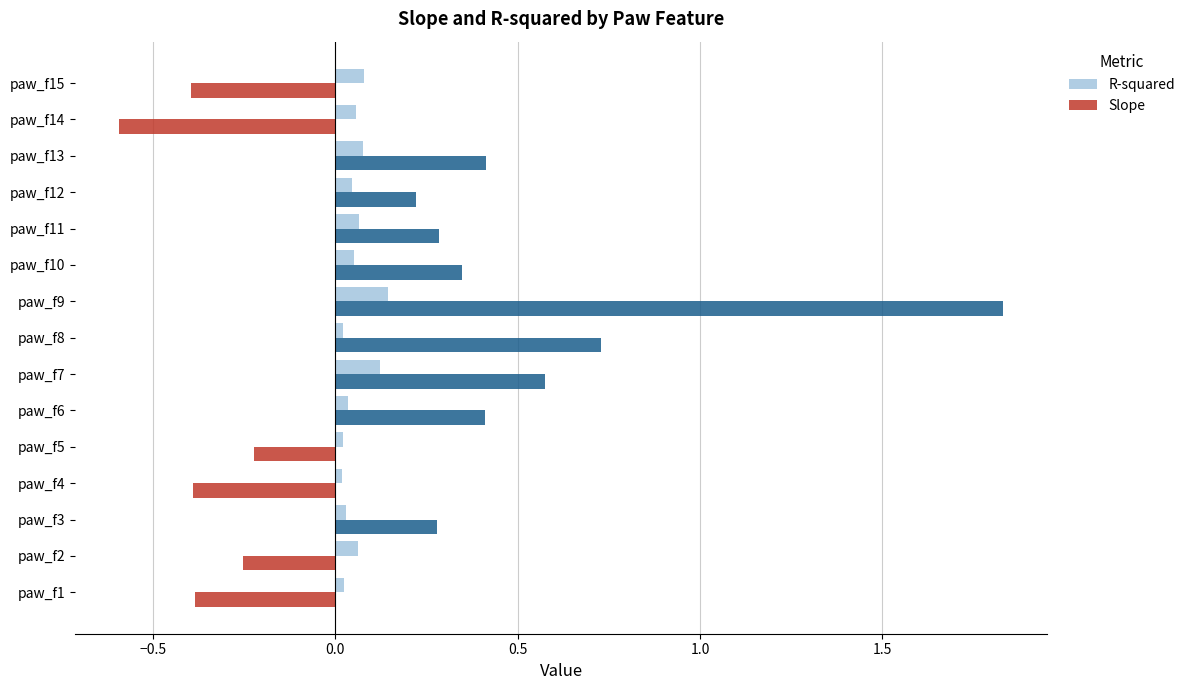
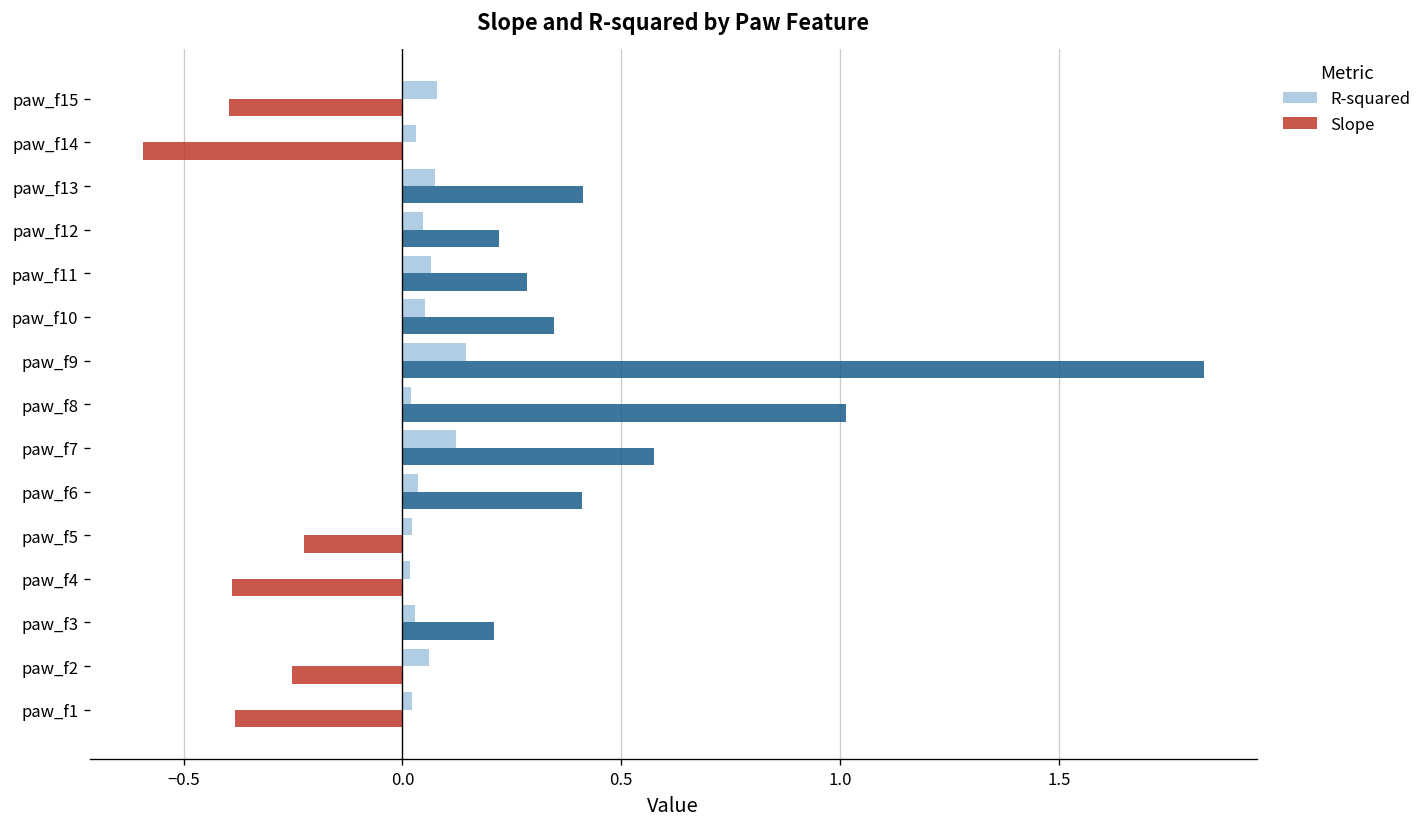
R-squared, paw_f14: 0.06 -> 0.03
Slope, paw_f8: 0.73 -> 1.01
Slope, paw_f3: 0.28 -> 0.21
